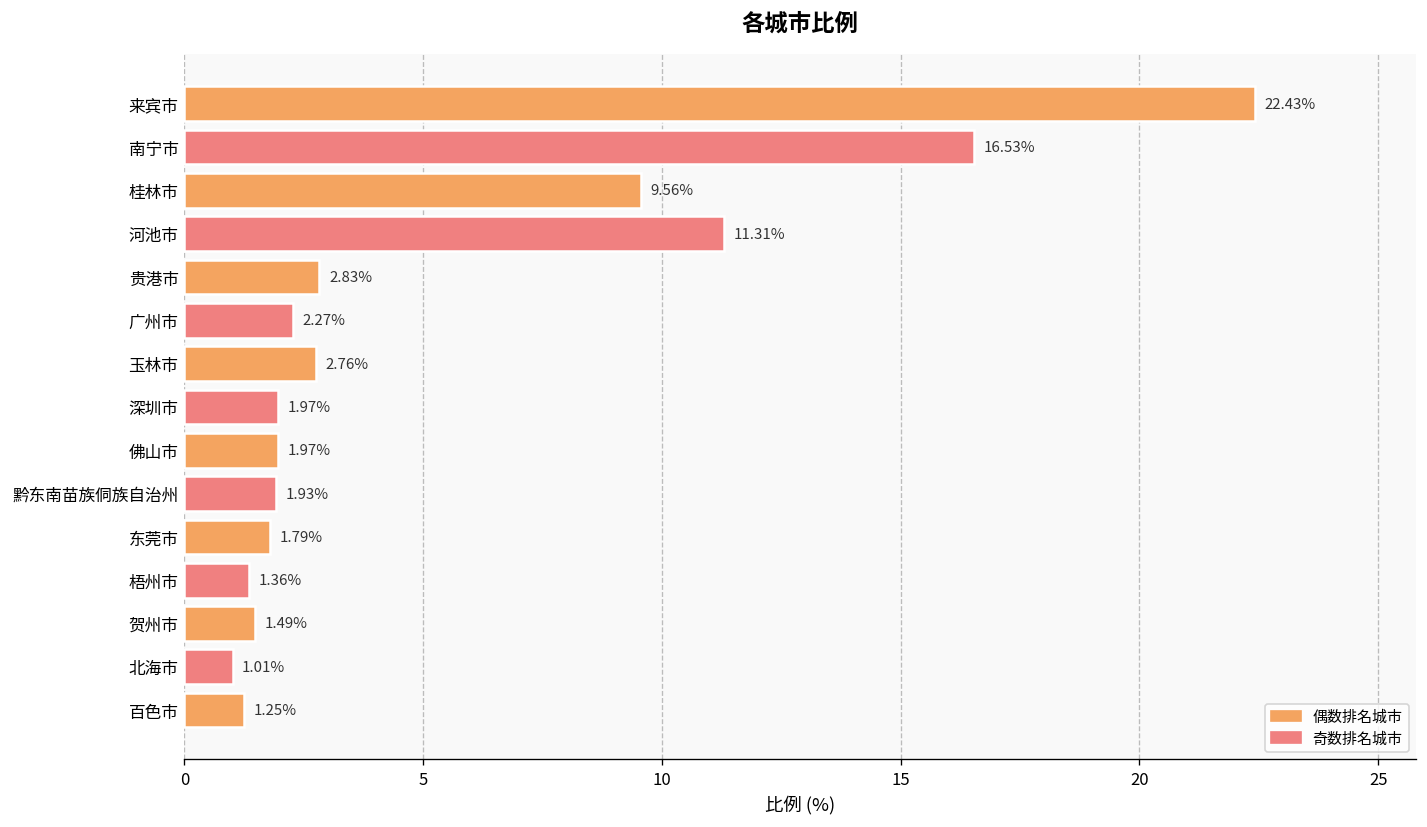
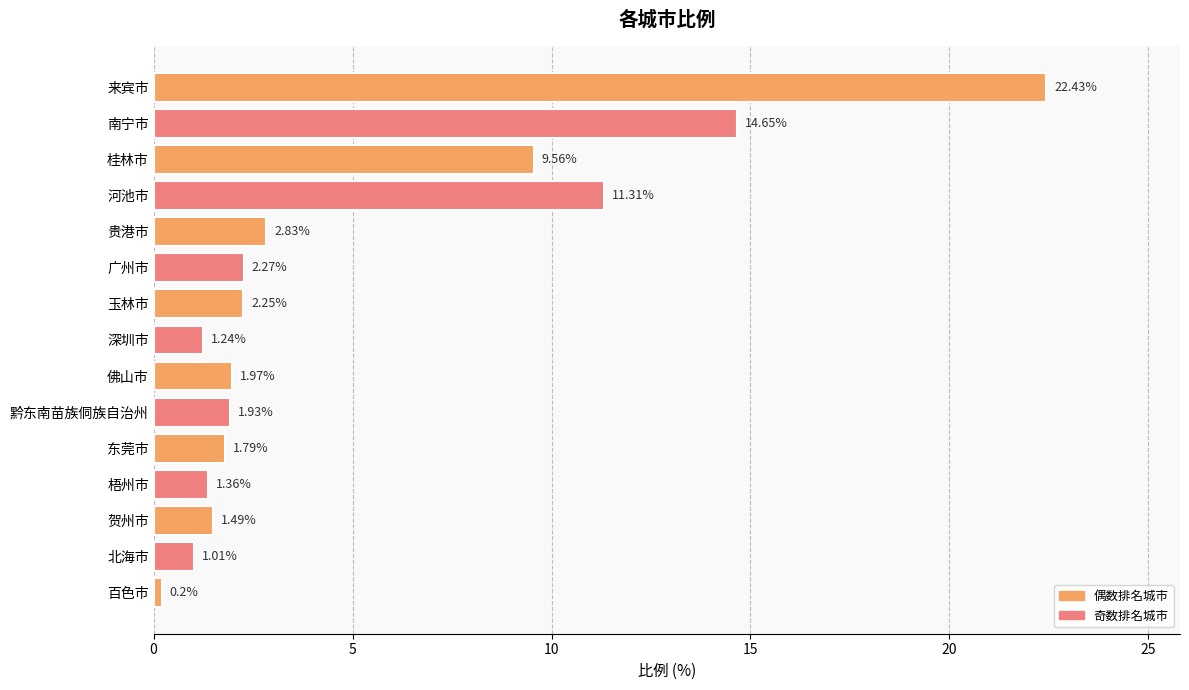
南宁市: 16.53% -> 14.65%
玉林市: 2.76% -> 2.25%
深圳市: 1.97% -> 1.24%
百色市: 1.25% -> 0.2%
